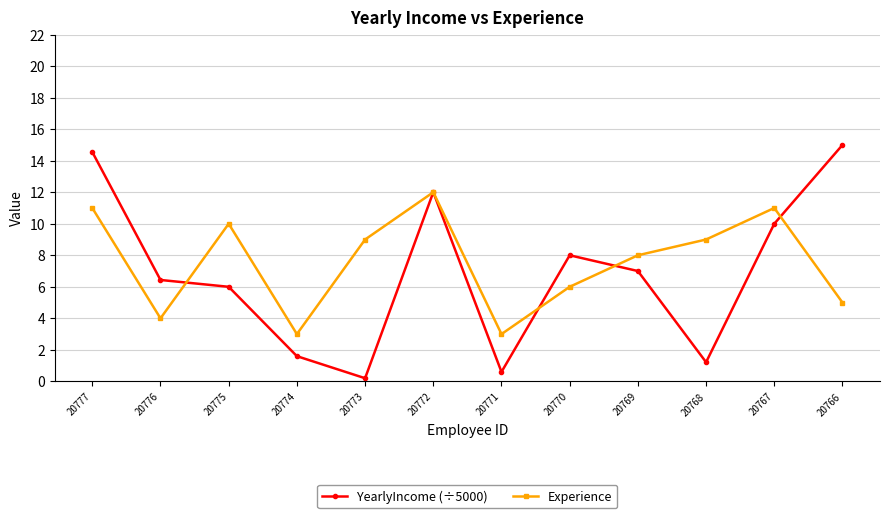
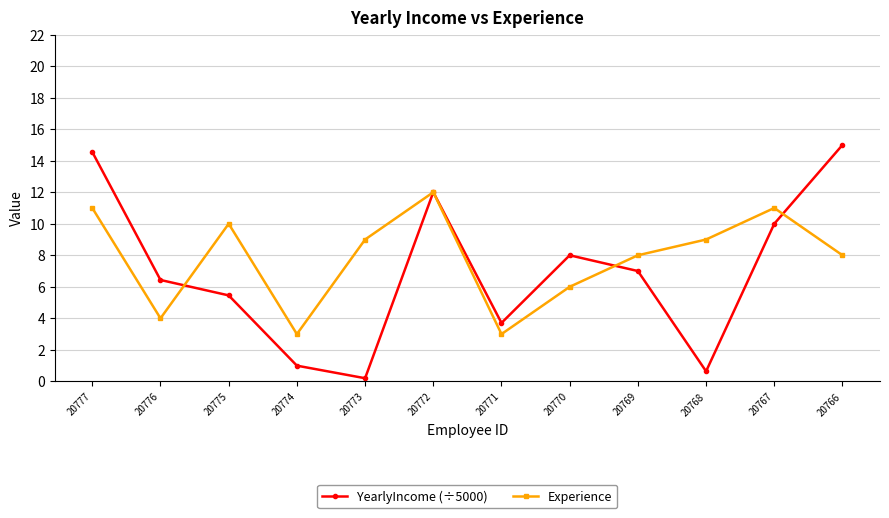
YearlyIncome (÷5000), 20775: 6.0 -> 5.5
YearlyIncome (÷5000), 20774: 1.6 -> 1.0
YearlyIncome (÷5000), 20771: 0.6 -> 3.7
YearlyIncome (÷5000), 20768: 1.2 -> 0.6
Experience, 20766: 5 -> 8
